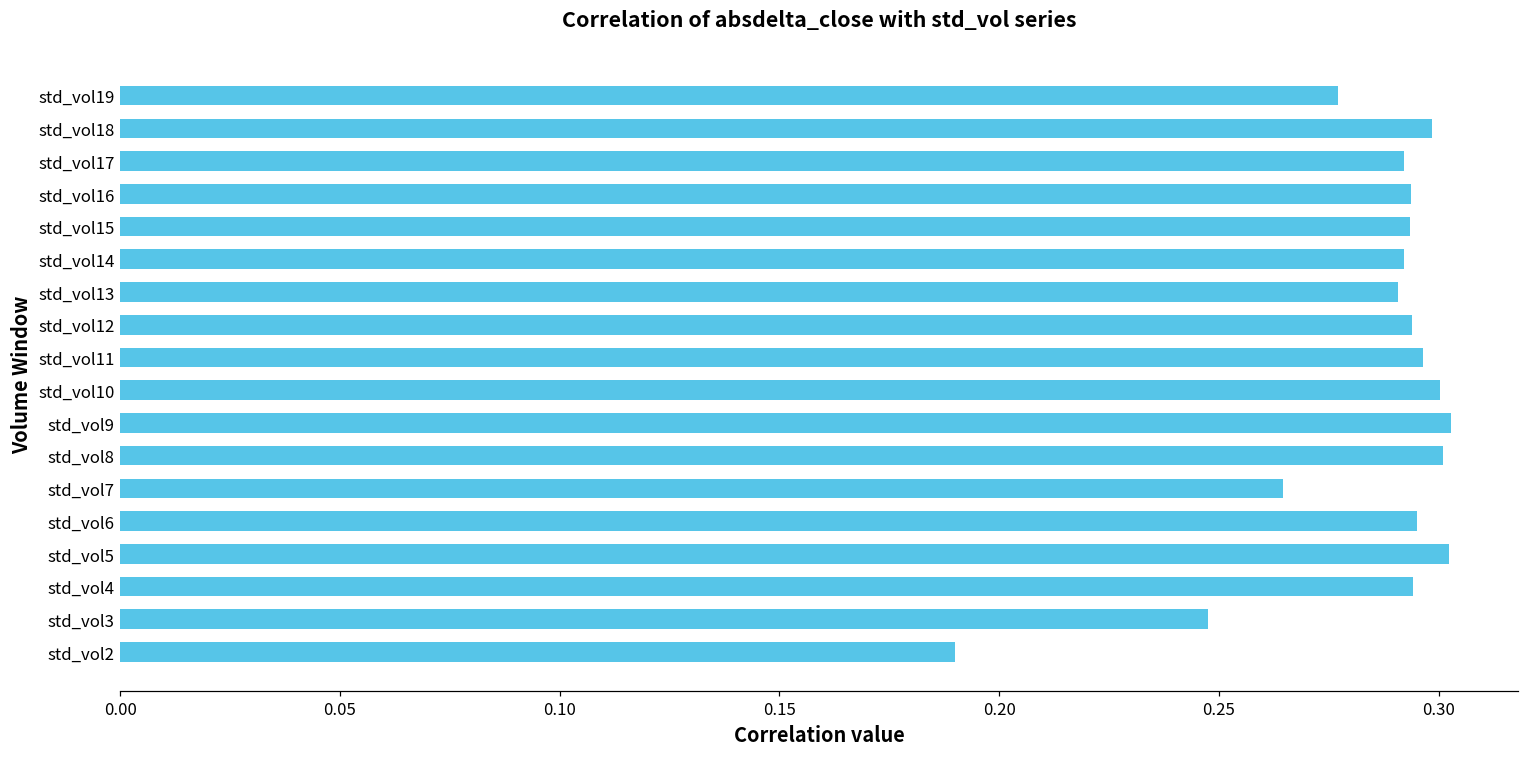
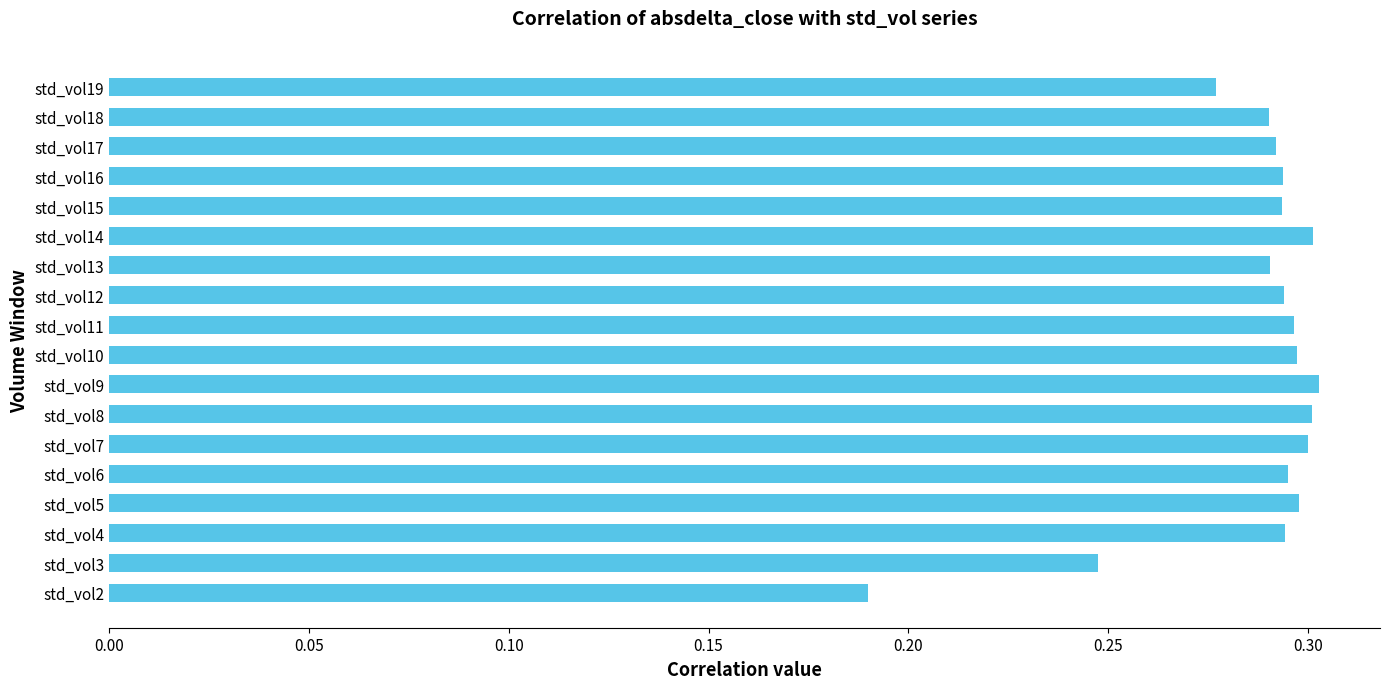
std_vol18: 0.298 -> 0.290
std_vol14: 0.292 -> 0.301
std_vol10: 0.300 -> 0.297
std_vol7: 0.264 -> 0.300
std_vol5: 0.302 -> 0.298
